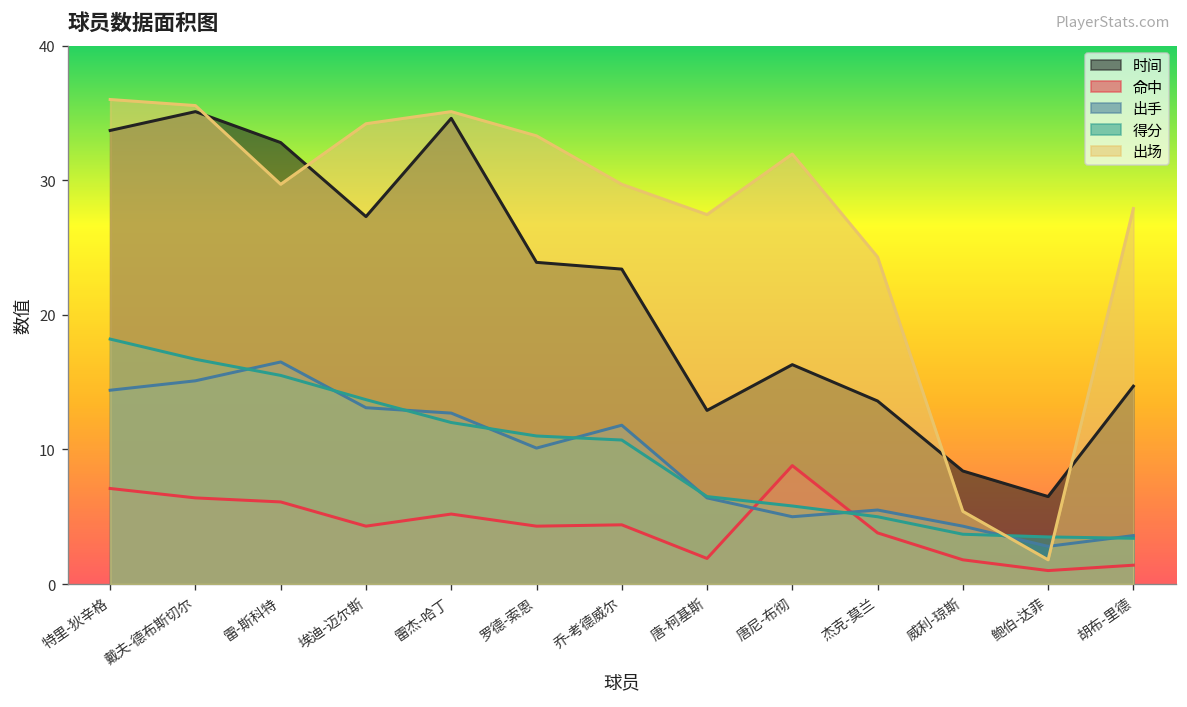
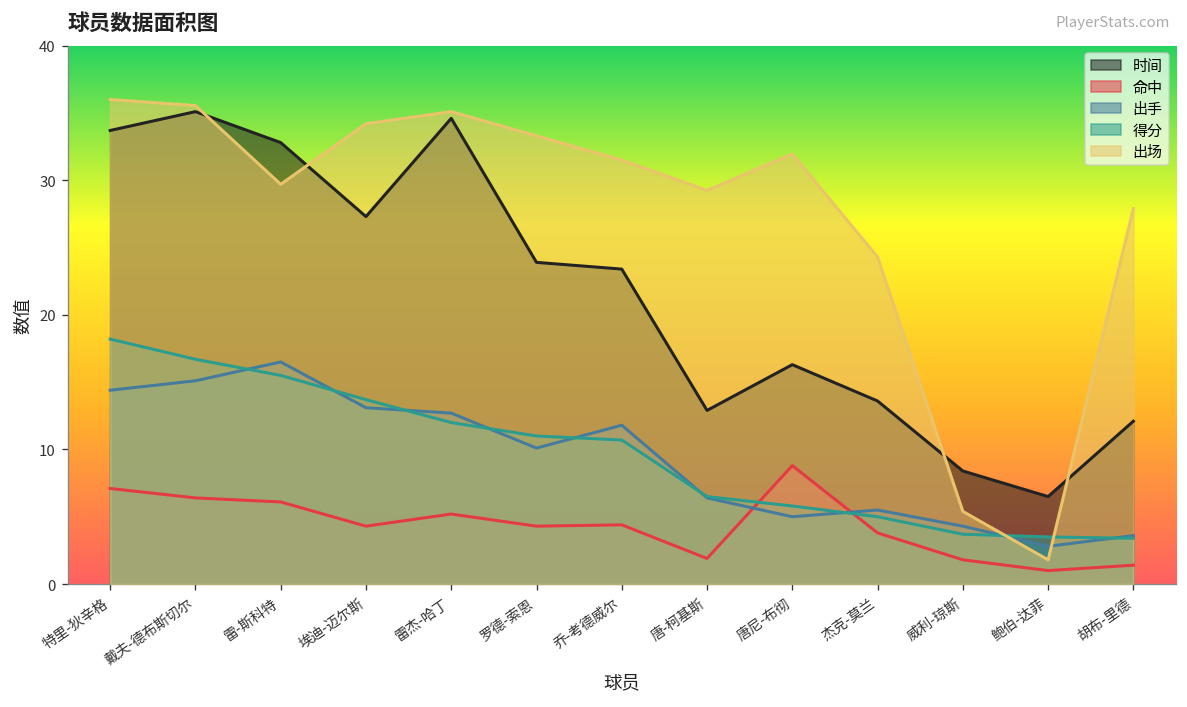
出场, 乔-考德威尔: 29.7 -> 31.5
出场, 唐-柯基斯: 27.5 -> 29.3
时间, 胡布-里德: 14.7 -> 12.1
